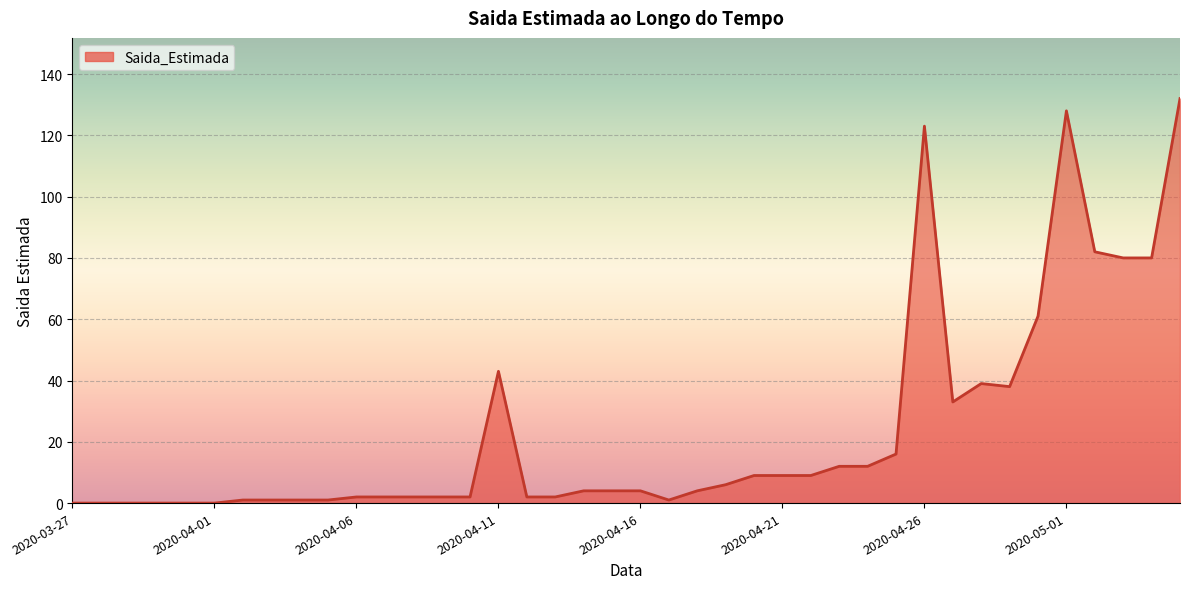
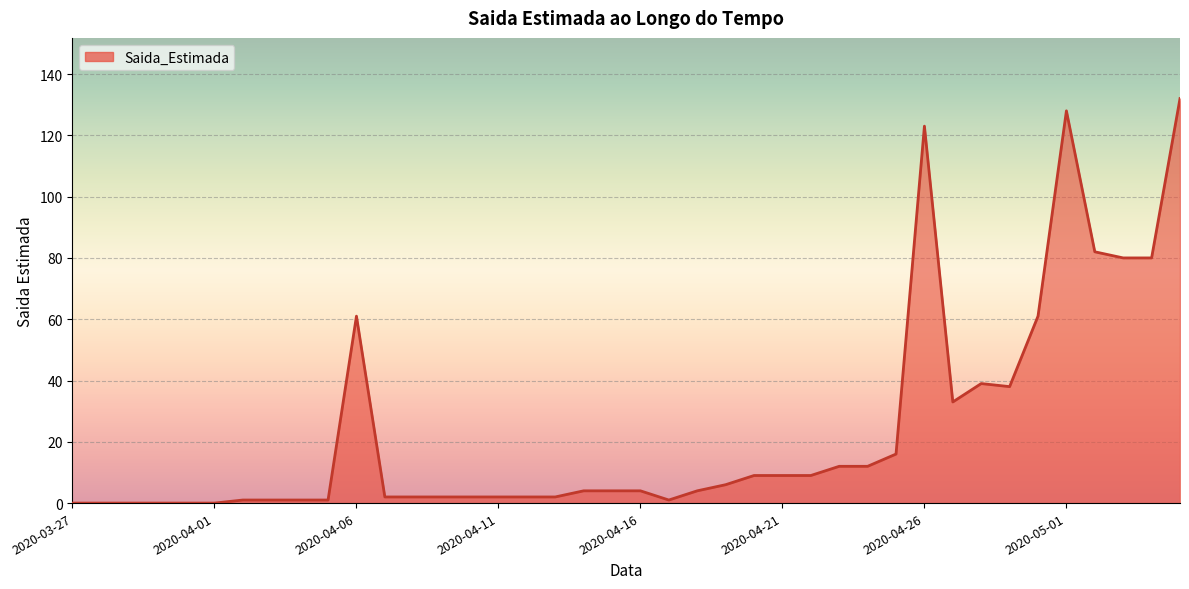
2020-04-06: 2 -> 61
2020-04-11: 43 -> 2
